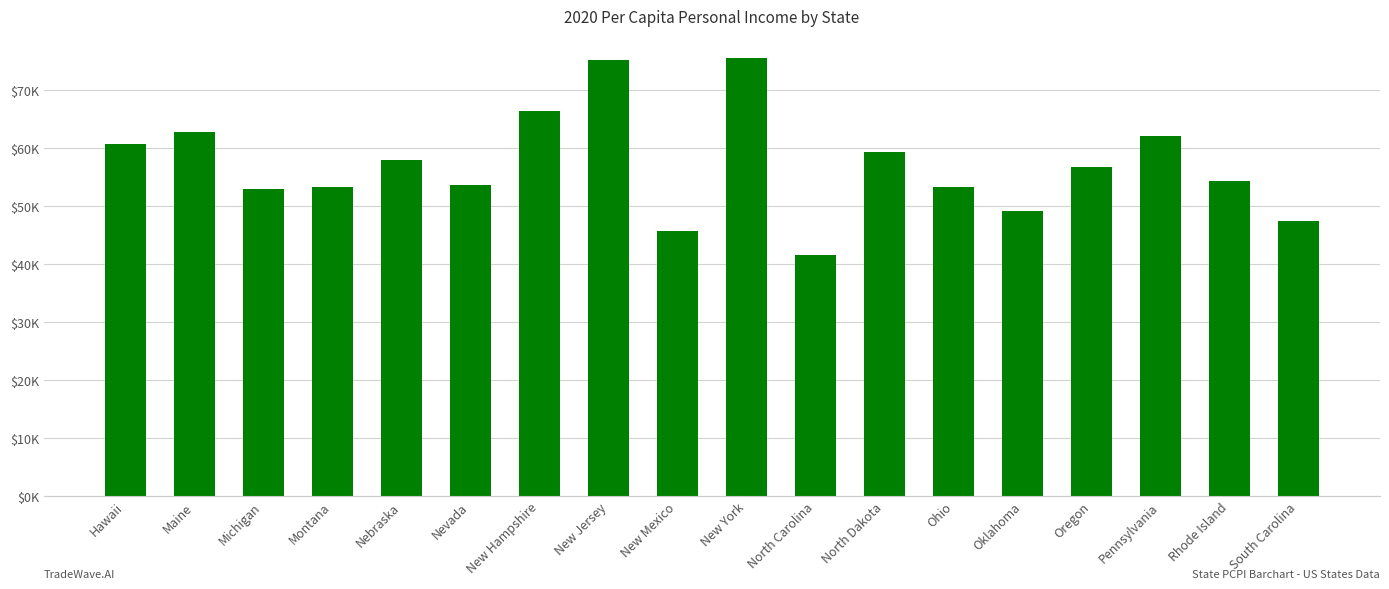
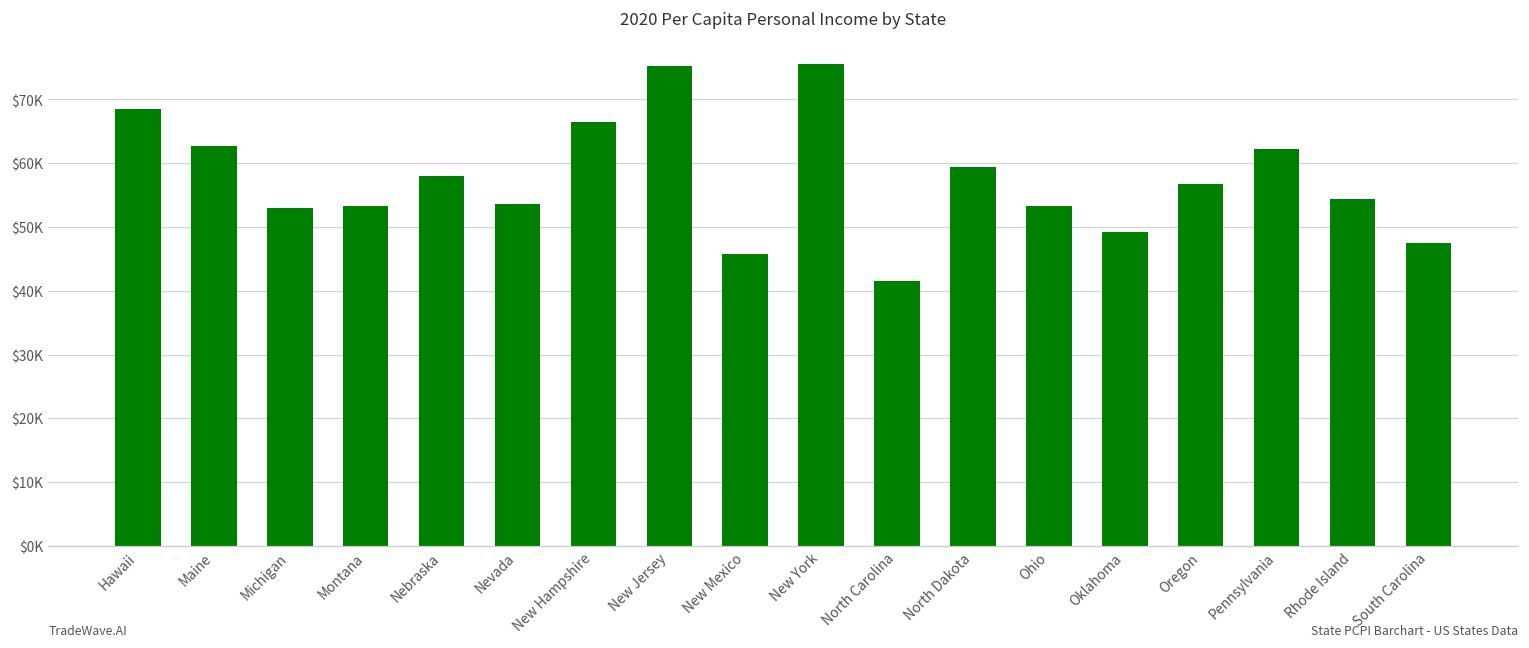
Hawaii: $61000 -> $69000
